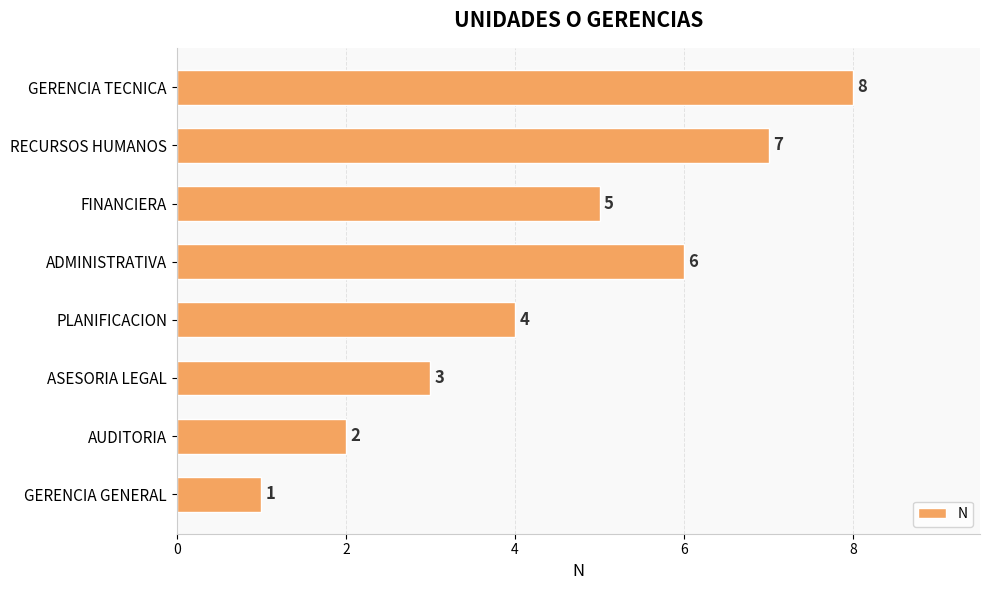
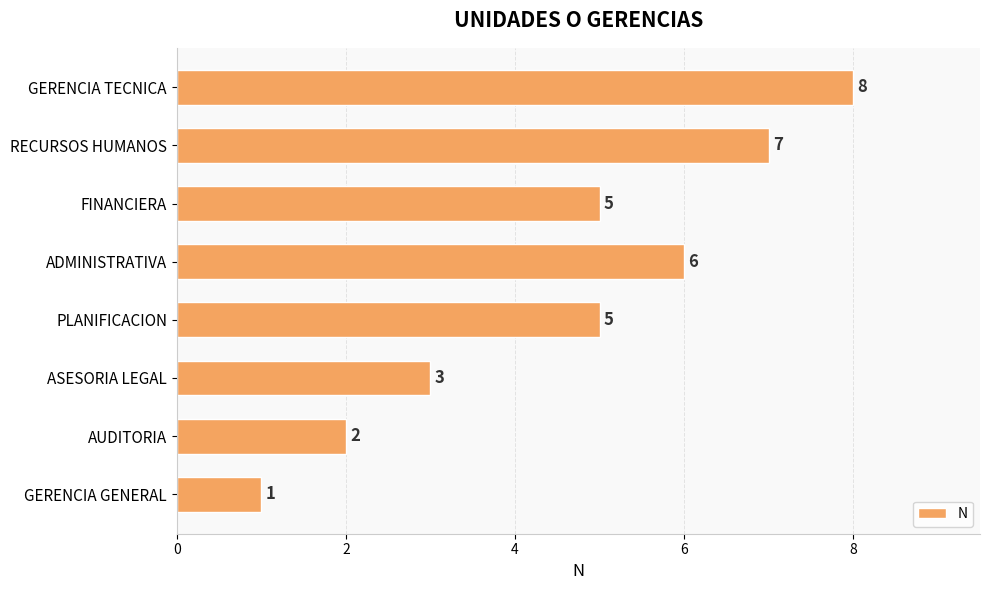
PLANIFICACION: 4 -> 5
